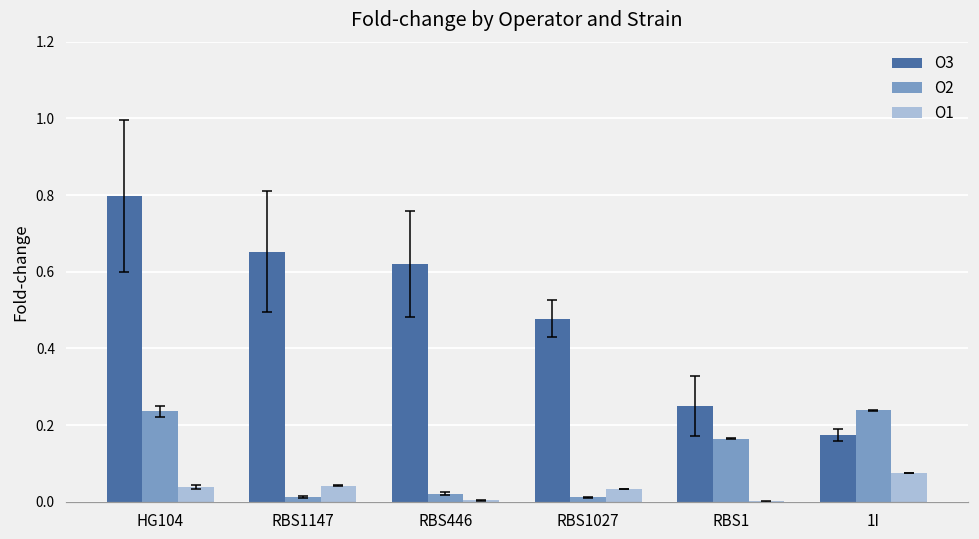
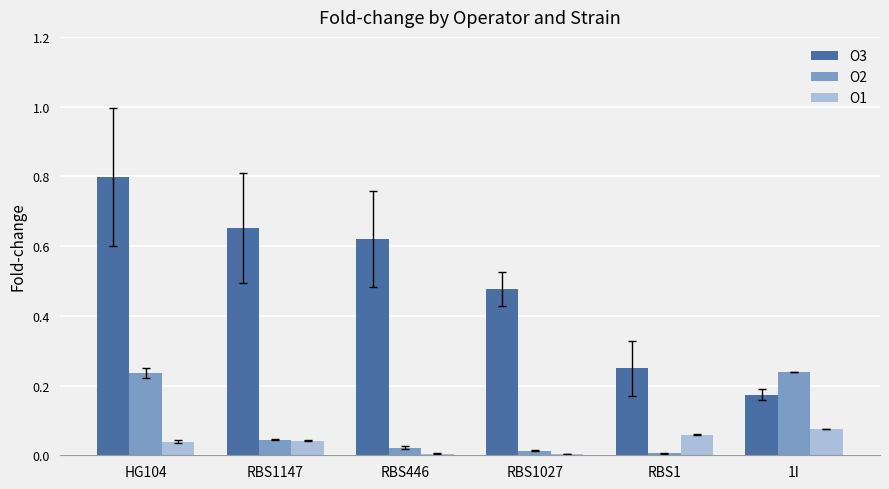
O2, RBS1147: 0.01 -> 0.05
O1, RBS1027: 0.03 -> 0.00
O2, RBS1: 0.16 -> 0.01
O1, RBS1: 0.00 -> 0.06
